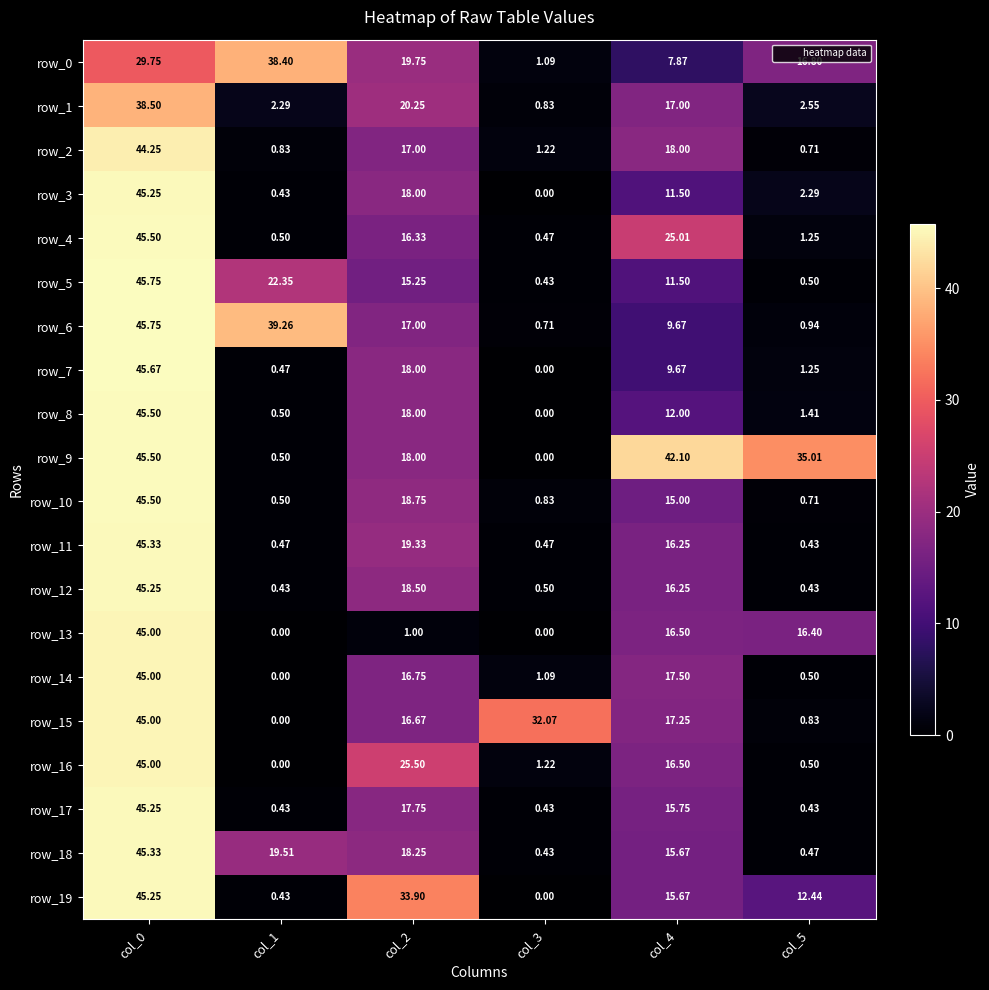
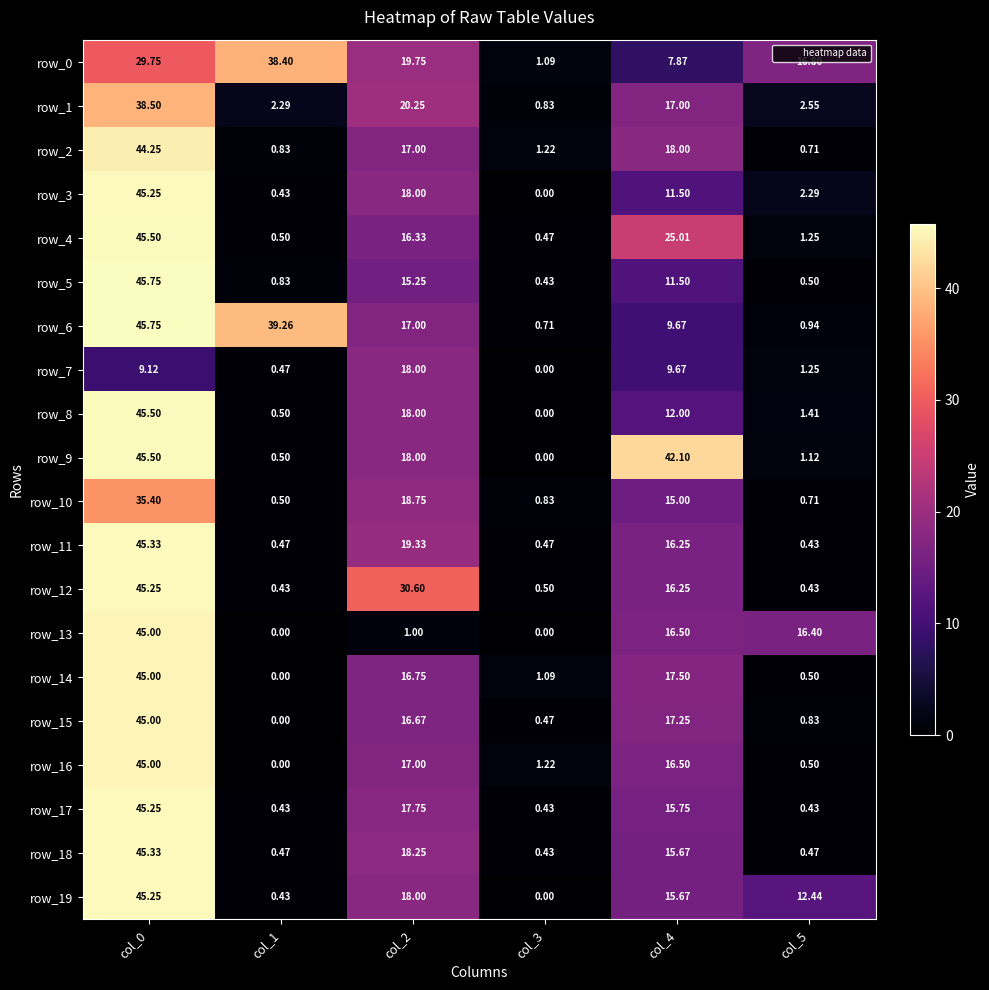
row_5, col_1: 22.35 -> 0.83
row_7, col_0: 45.67 -> 9.12
row_9, col_5: 35.01 -> 1.12
row_10, col_0: 45.50 -> 35.40
row_12, col_2: 18.50 -> 30.60
row_15, col_3: 32.07 -> 0.47
row_16, col_2: 25.50 -> 17.00
row_18, col_1: 19.51 -> 0.47
row_19, col_2: 33.90 -> 18.00
